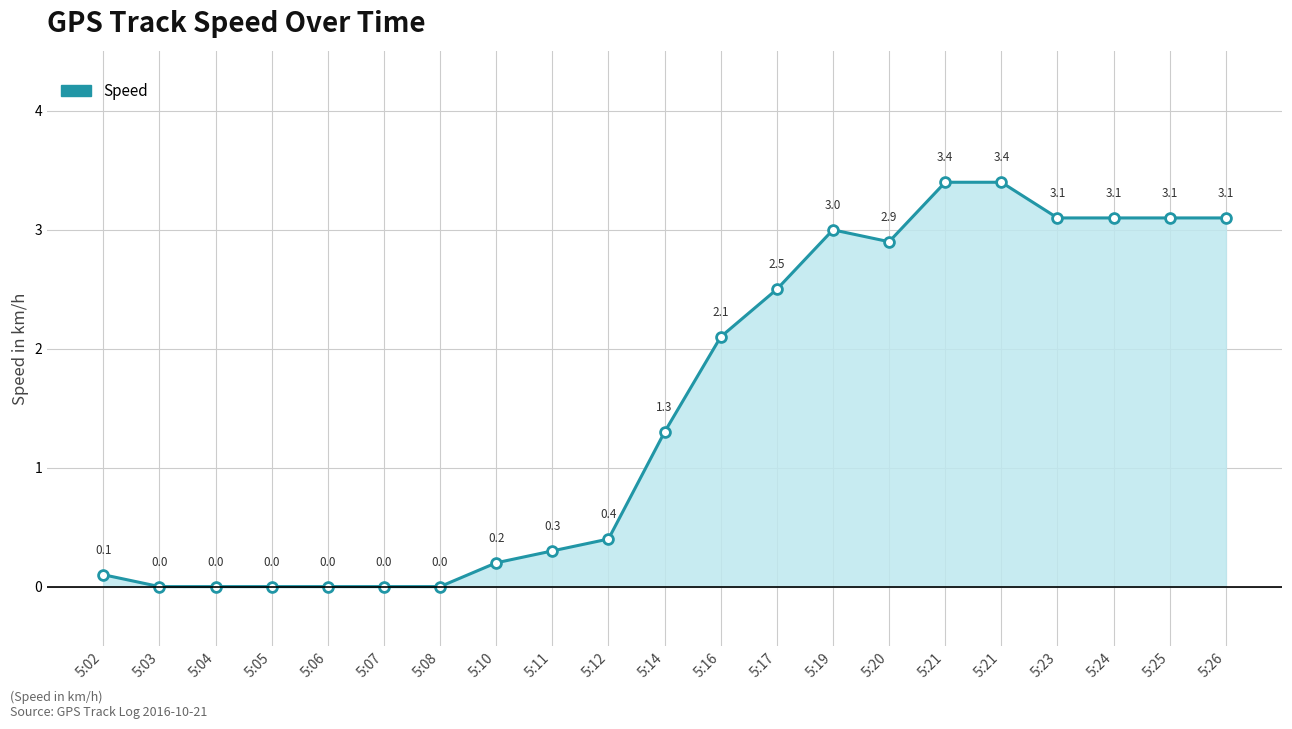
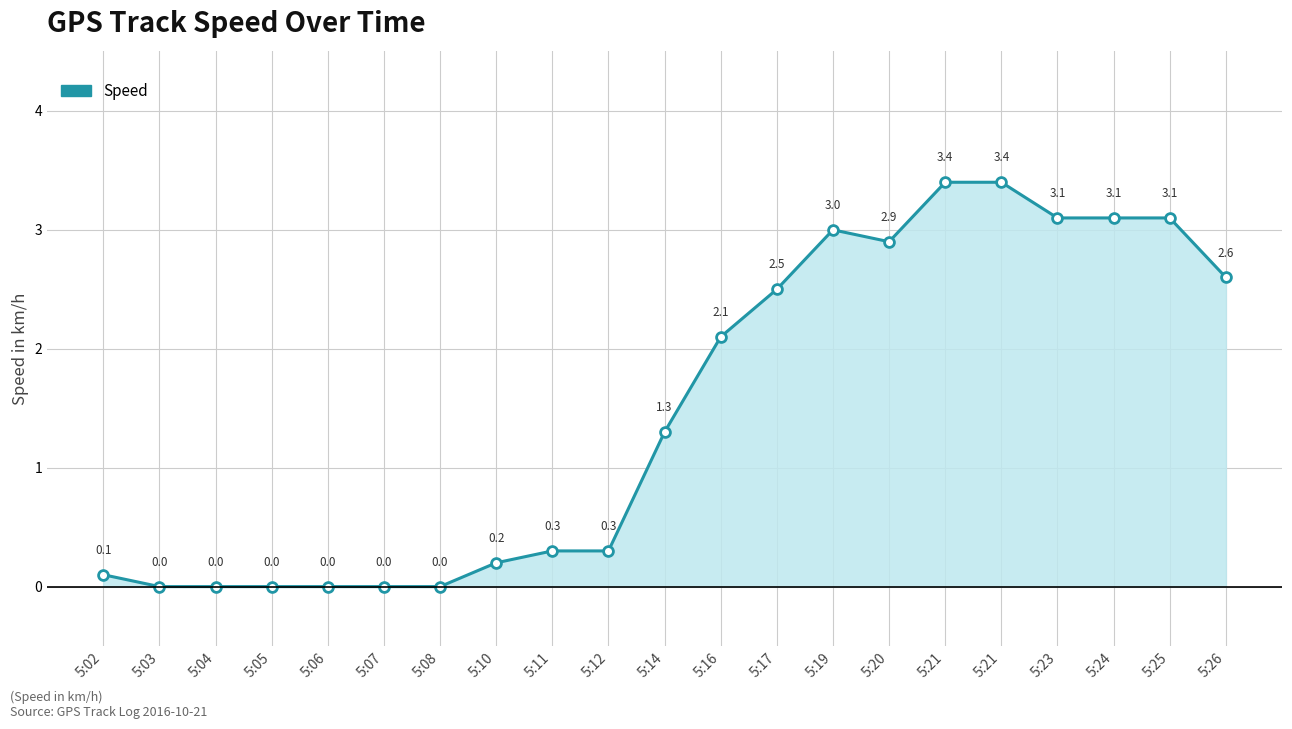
5:12: 0.4 -> 0.3
5:26: 3.1 -> 2.6
